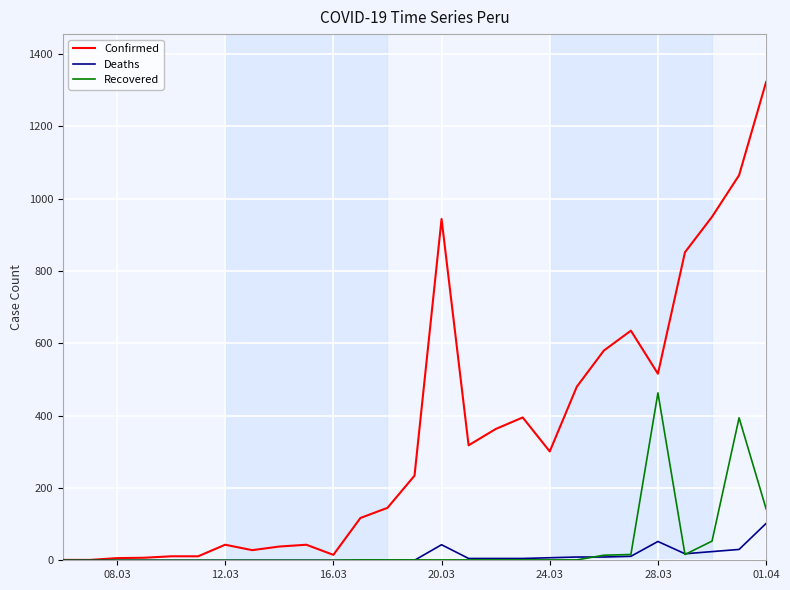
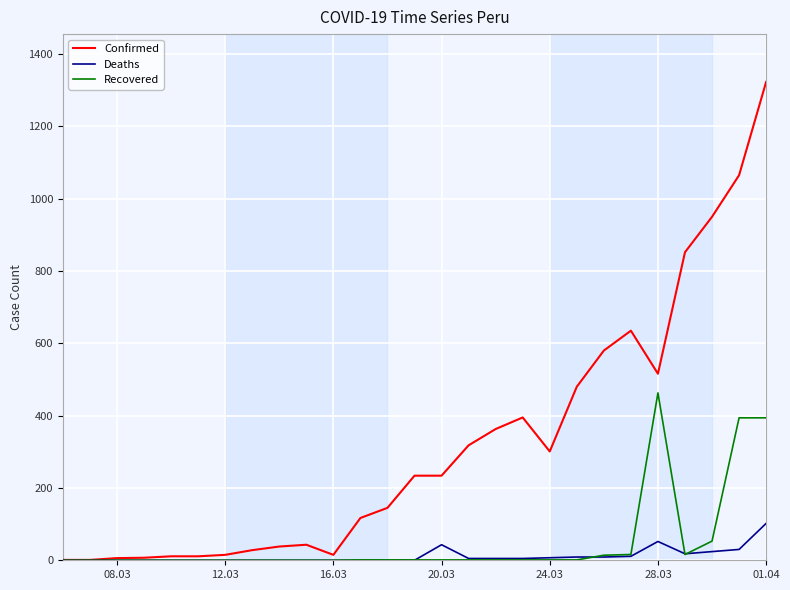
Confirmed, 12.03: 40 -> 20
Confirmed, 20.03: 940 -> 230
Recovered, 01.04: 140 -> 390
